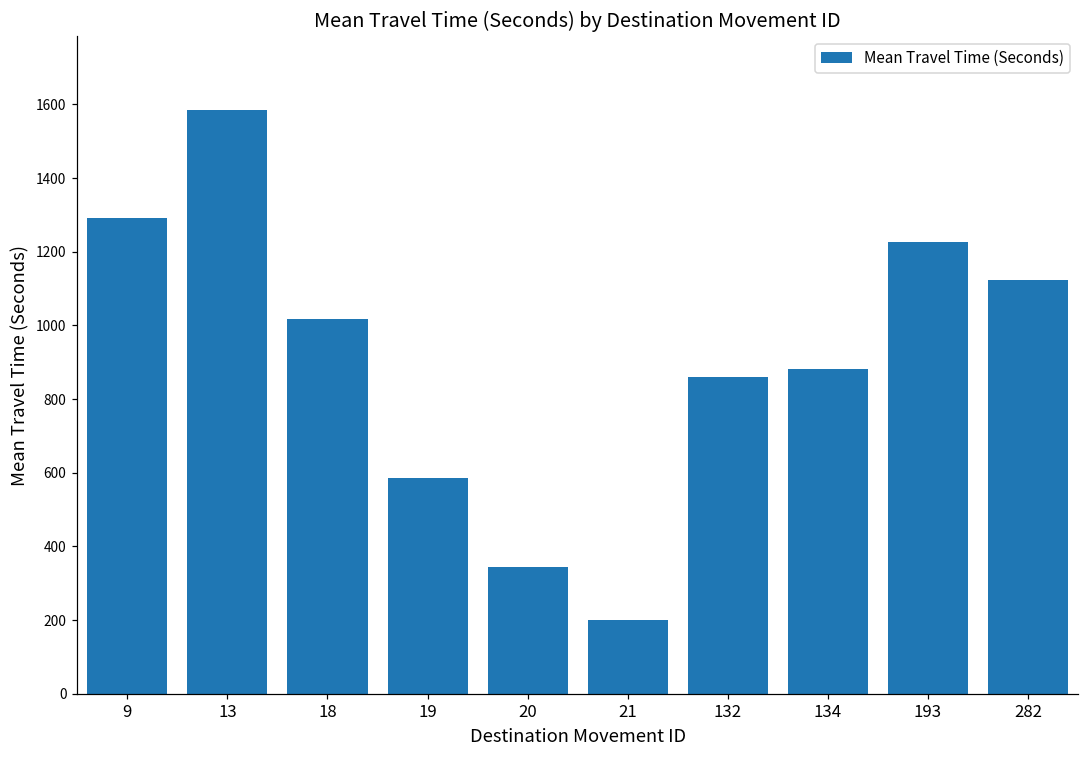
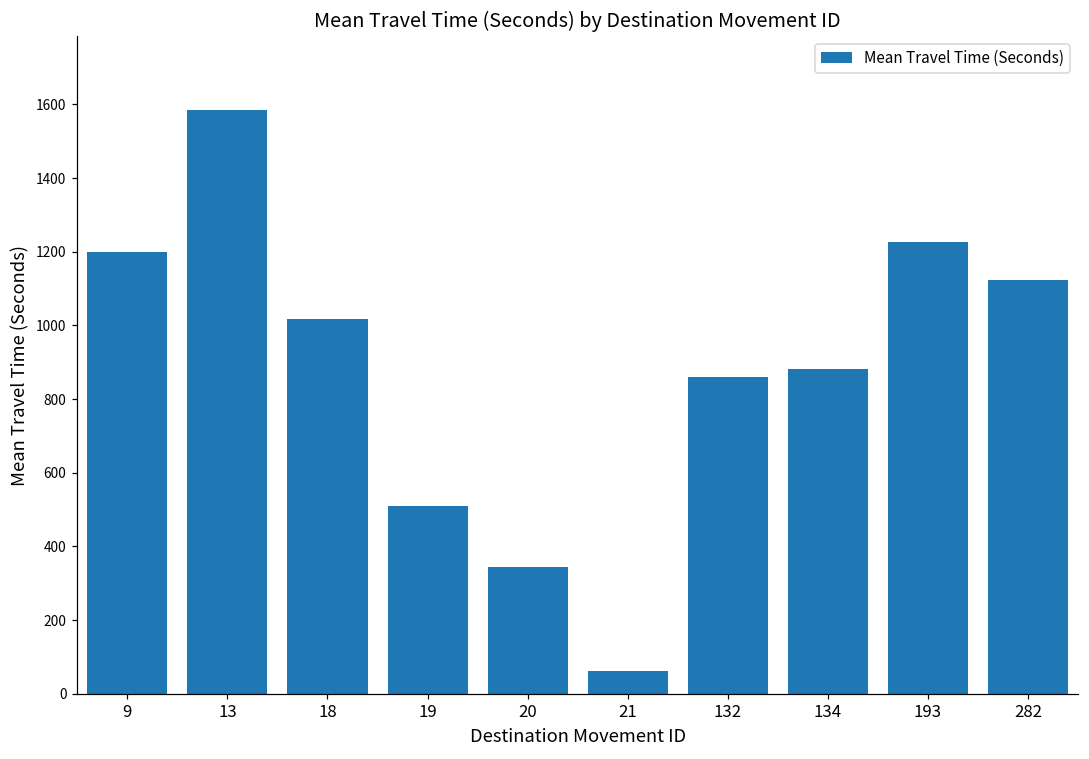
9: 1290 -> 1200
19: 590 -> 510
21: 200 -> 60
